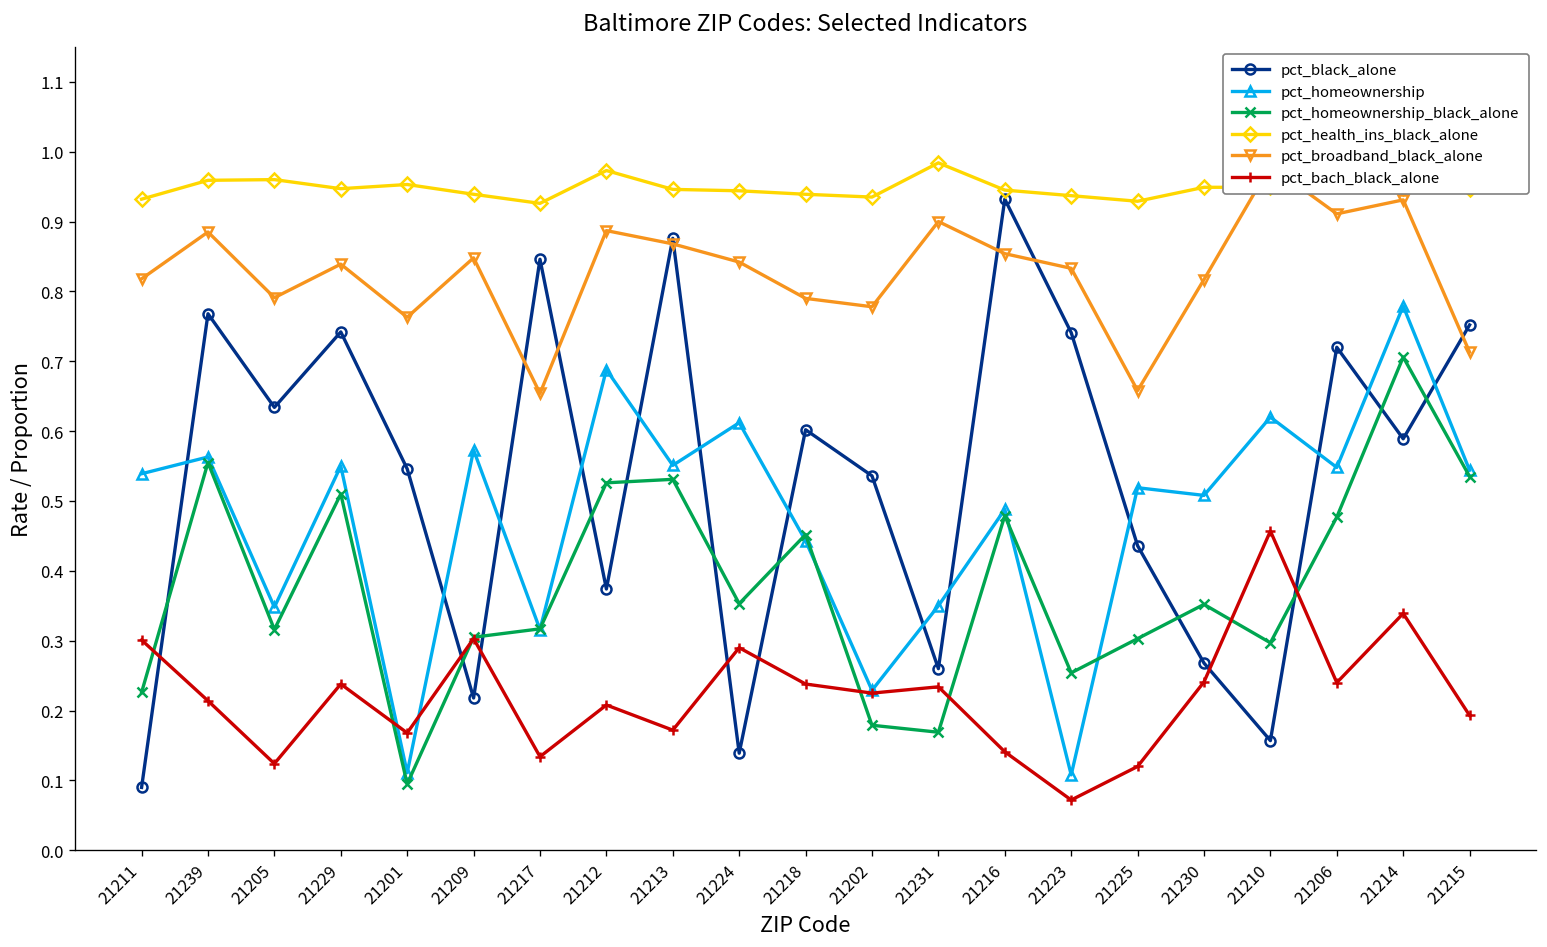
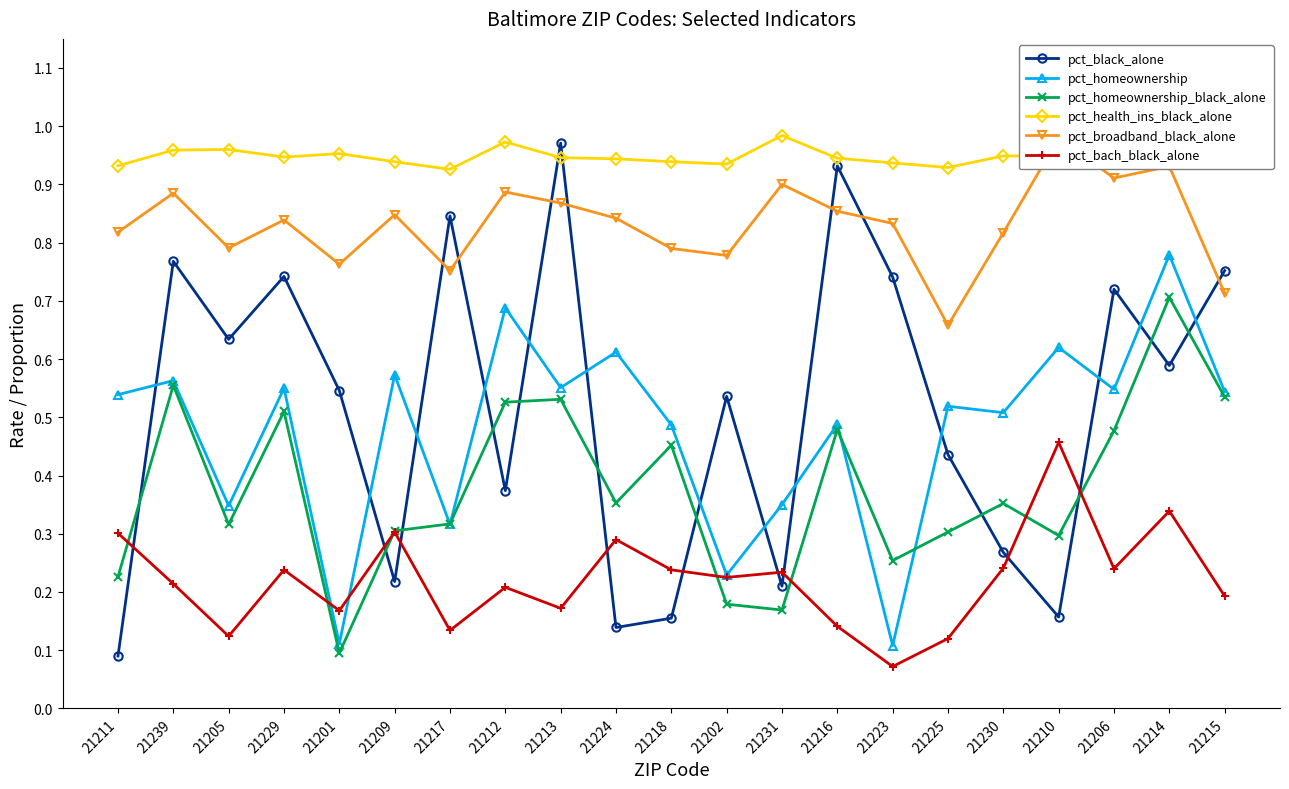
pct_broadband_black_alone, 21217: 0.65 -> 0.75
pct_black_alone, 21213: 0.88 -> 0.97
pct_black_alone, 21218: 0.60 -> 0.16
pct_homeownership, 21218: 0.44 -> 0.49
pct_black_alone, 21231: 0.26 -> 0.21
